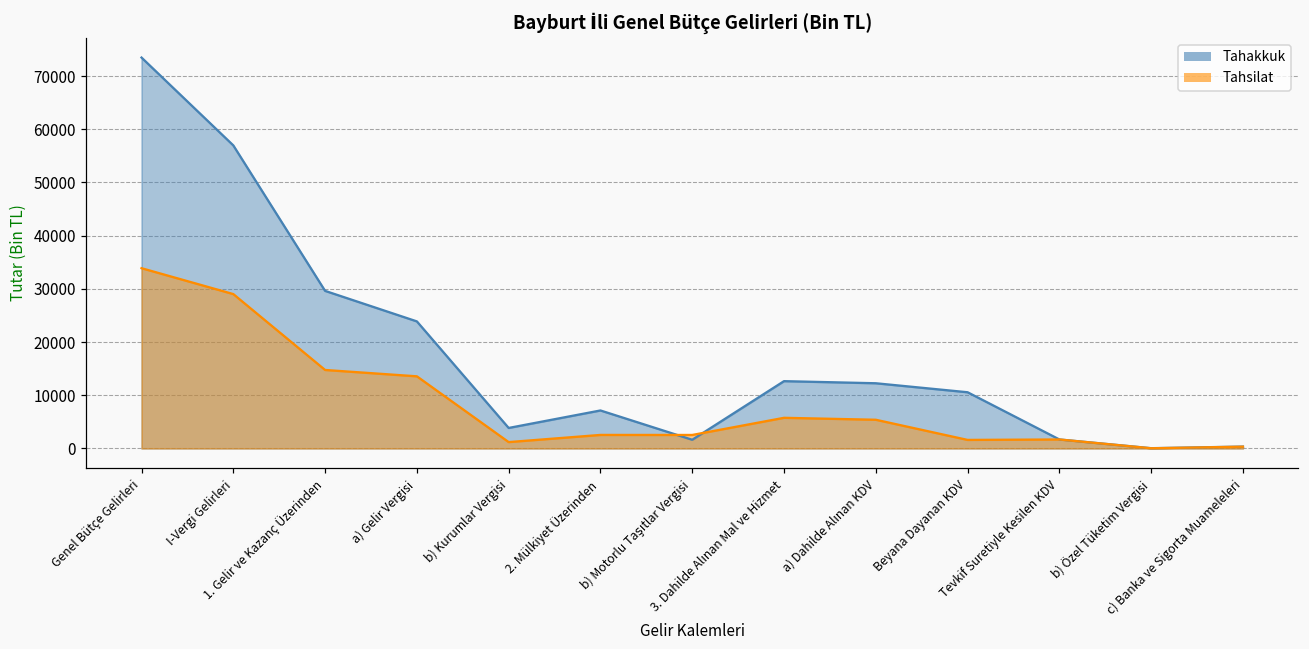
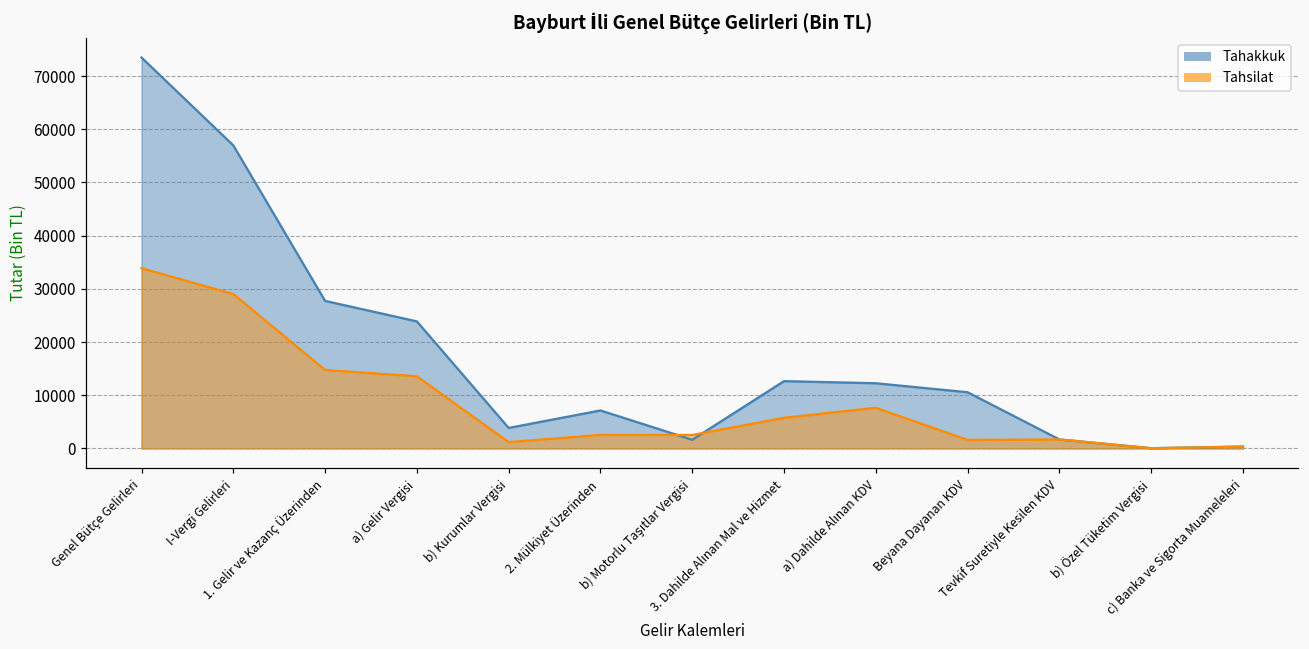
Tahakkuk, 1. Gelir ve Kazanç Üzerinden: 30000 -> 28000
Tahsilat, a) Dahilde Alınan KDV: 5000 -> 8000
